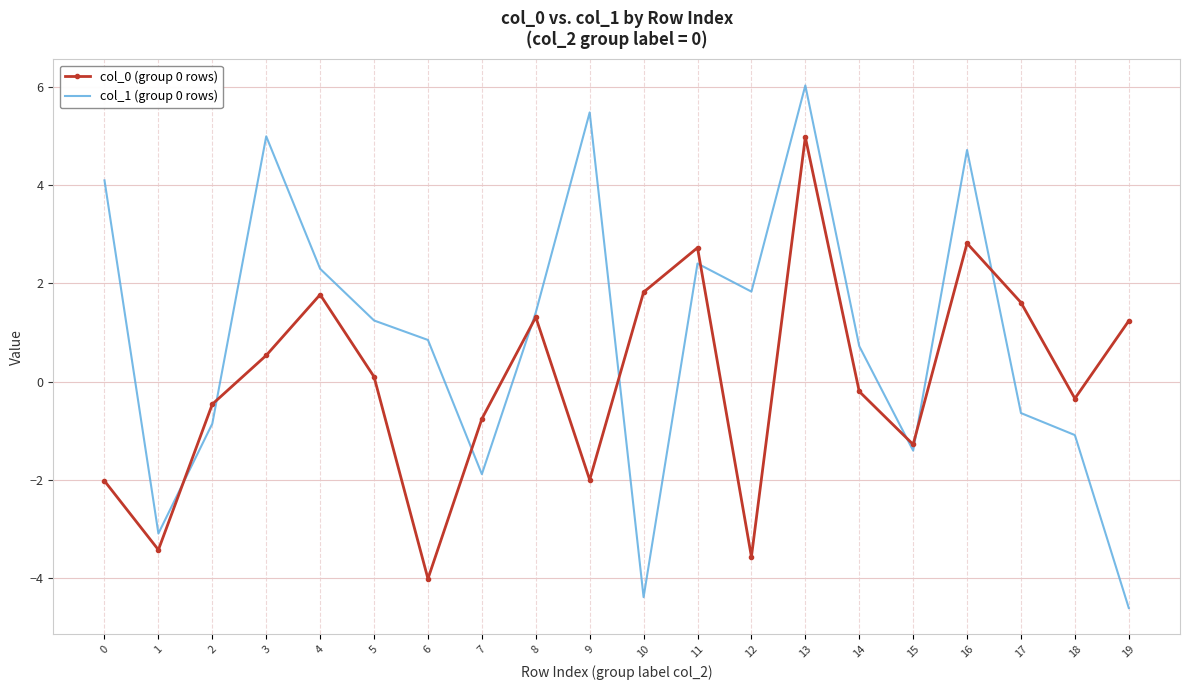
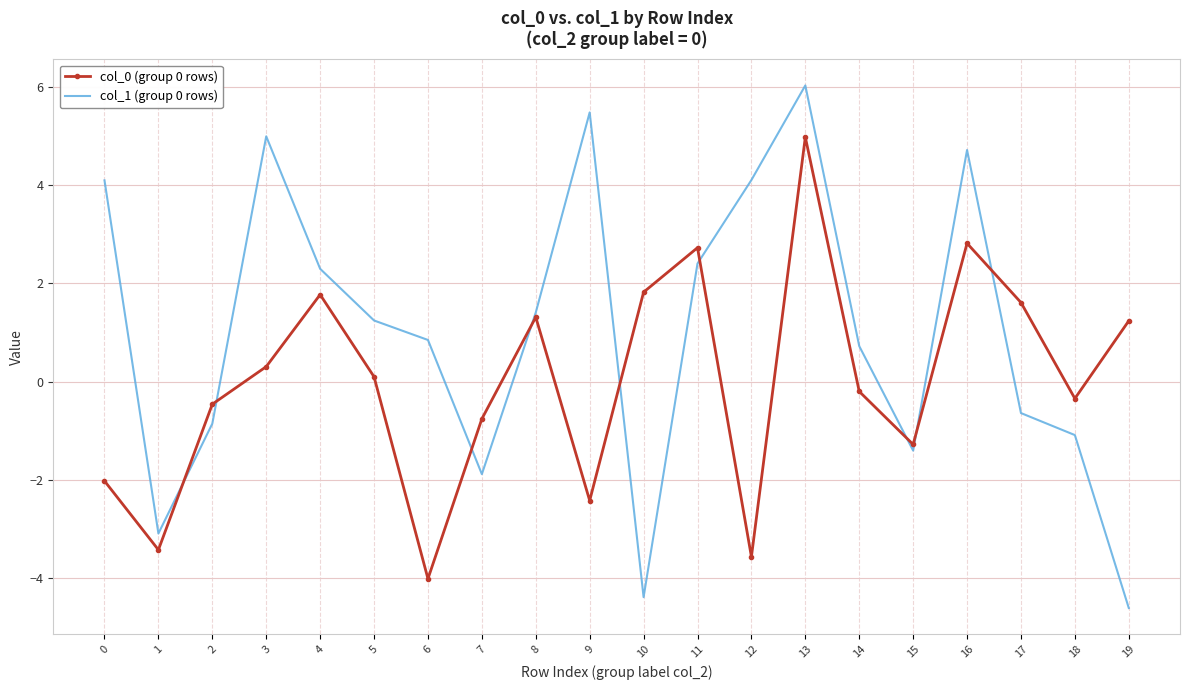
col_0 (group 0 rows), 3: 0.5 -> 0.3
col_0 (group 0 rows), 9: -2.0 -> -2.4
col_1 (group 0 rows), 12: 1.8 -> 4.1
